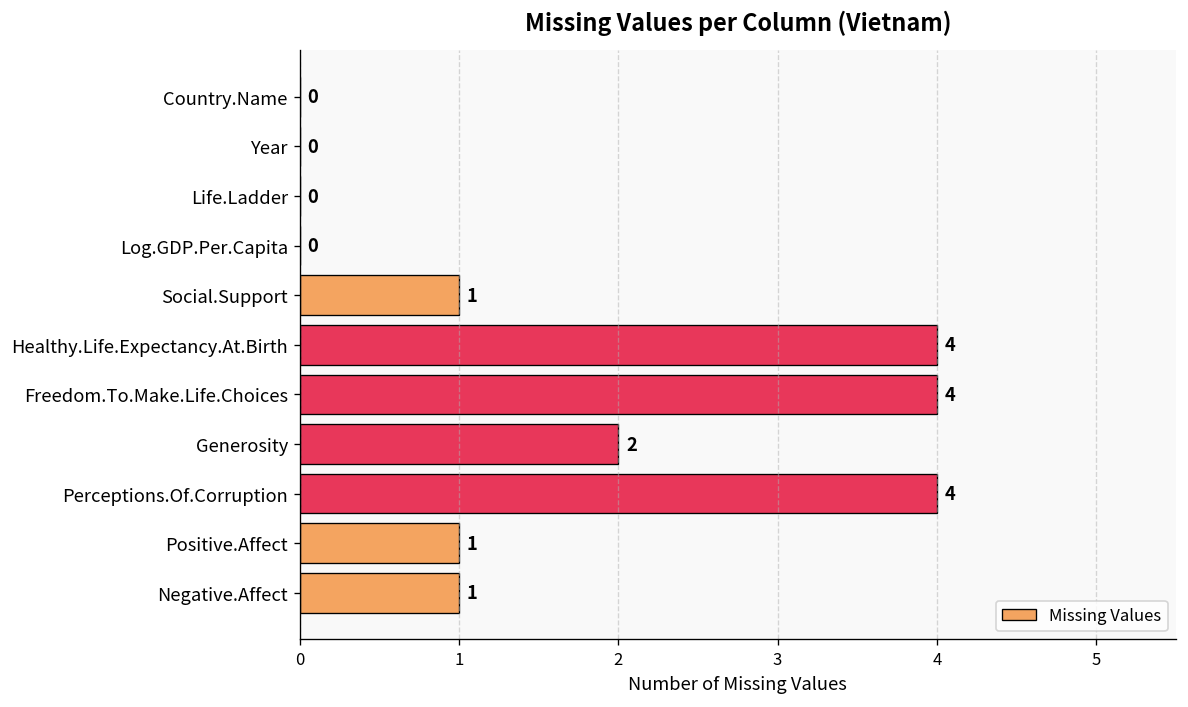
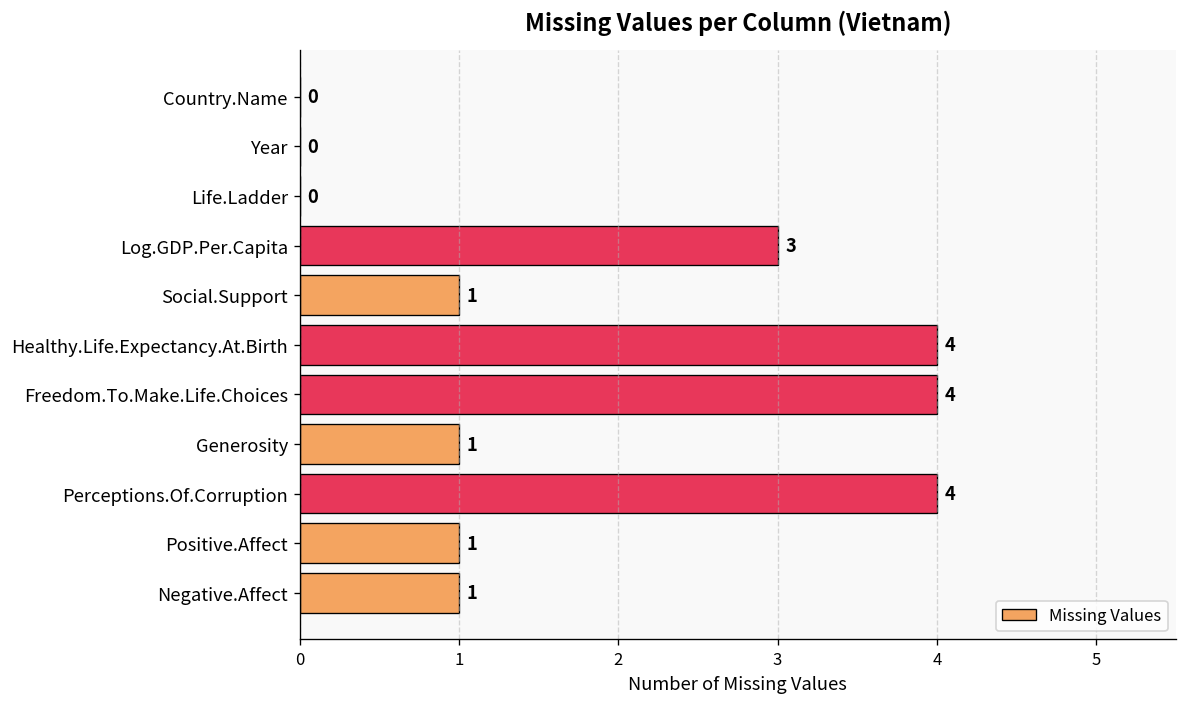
Log.GDP.Per.Capita: 0 -> 3
Generosity: 2 -> 1
